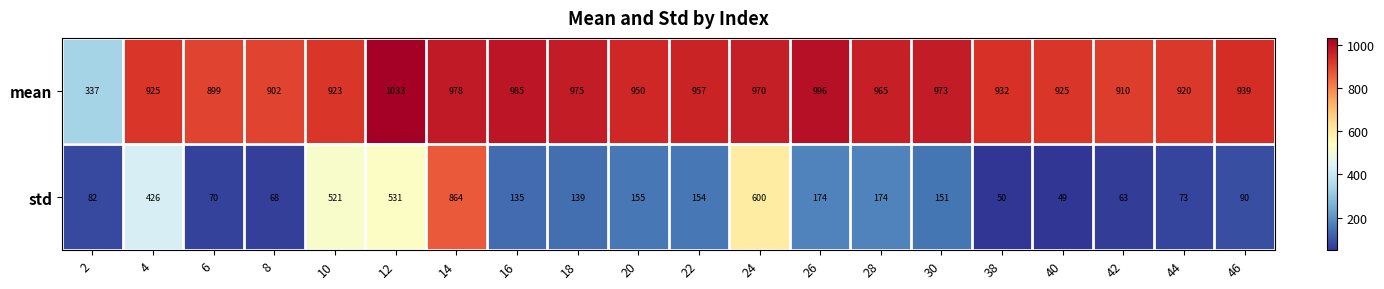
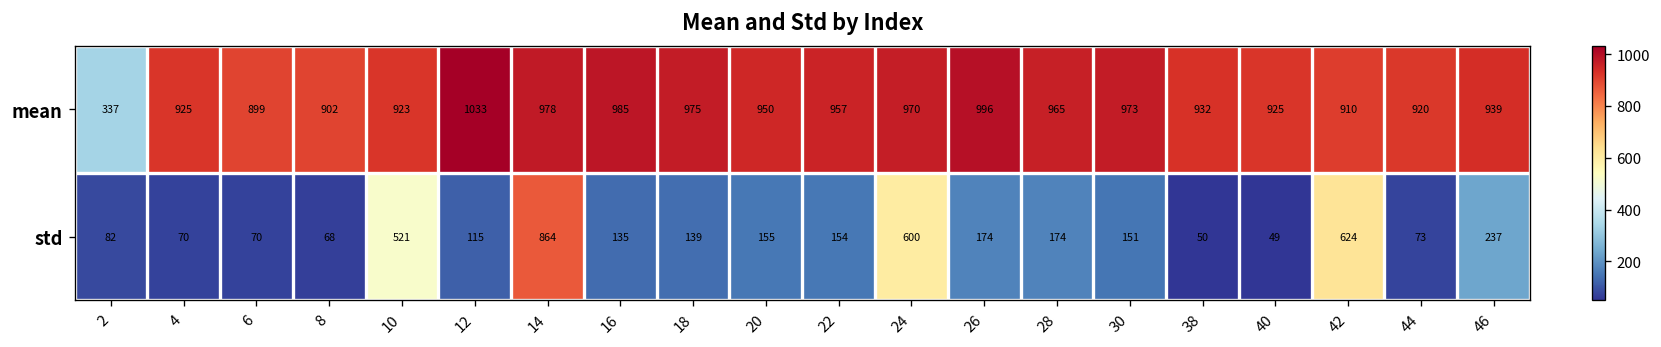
std, 4: 426 -> 70
std, 12: 531 -> 115
std, 42: 63 -> 624
std, 46: 90 -> 237
